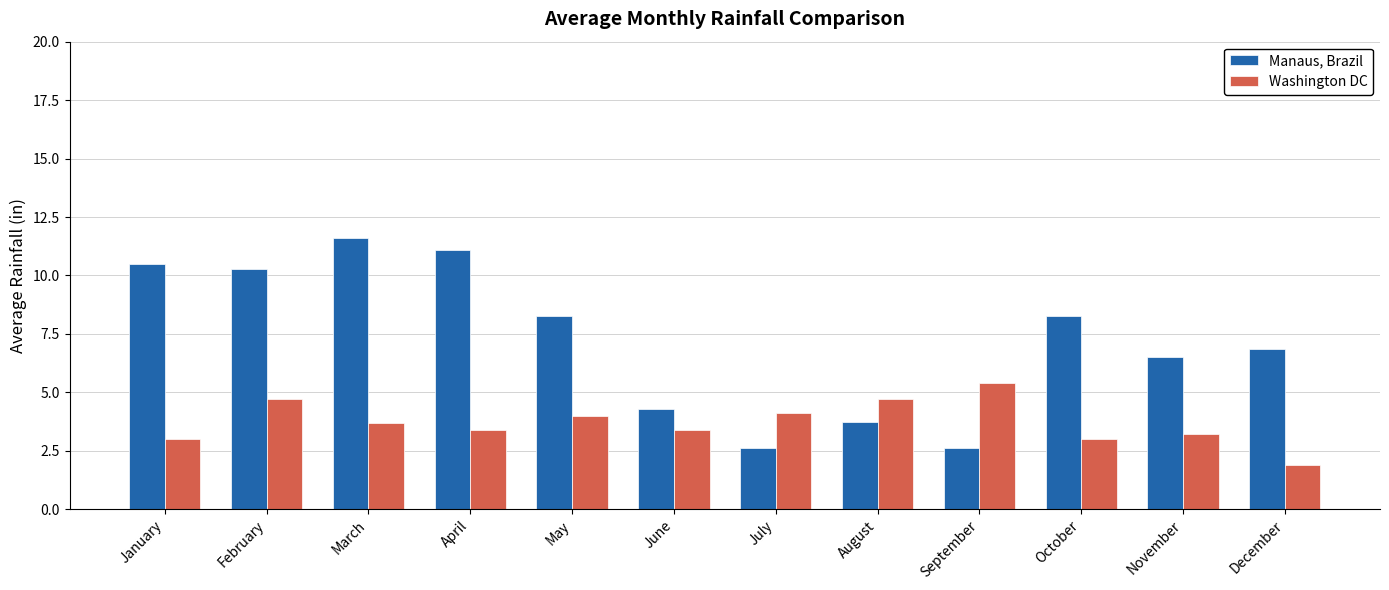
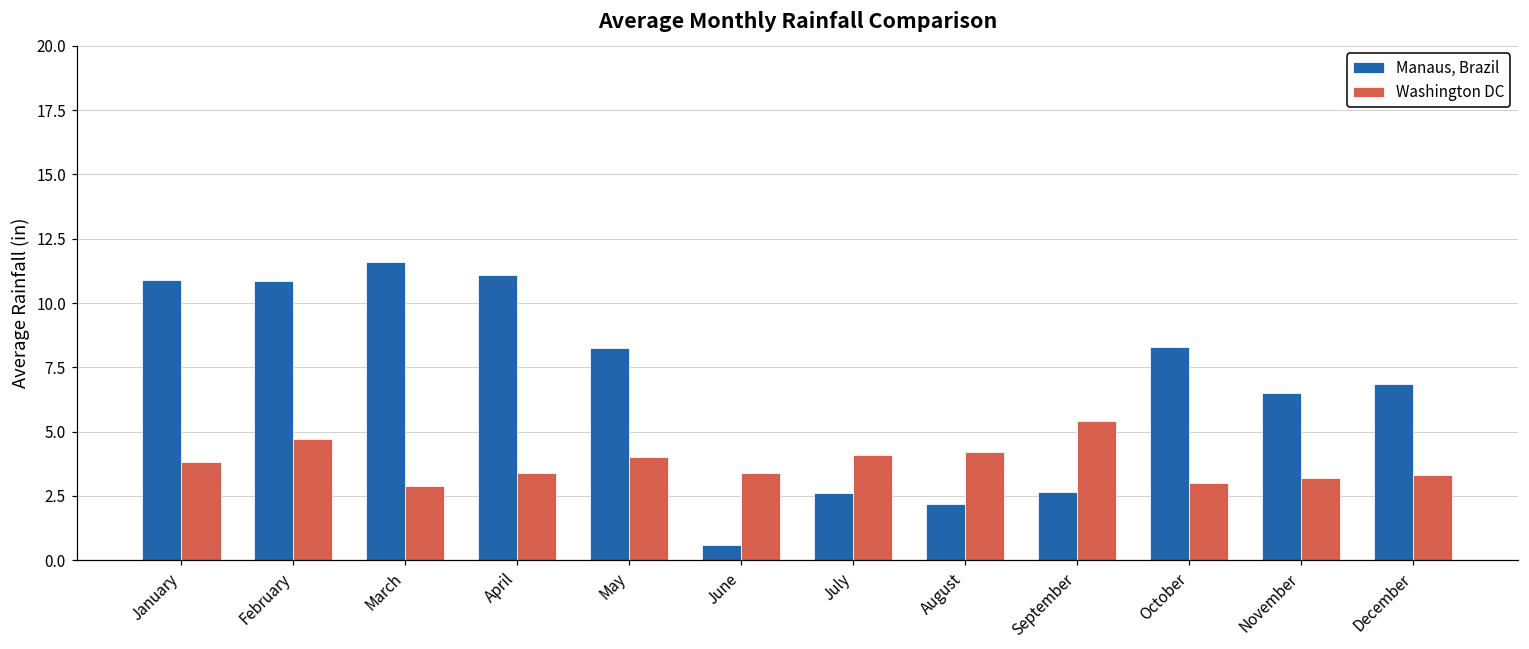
Manaus, Brazil, January: 10.5 -> 10.9
Washington DC, January: 3.0 -> 3.8
Manaus, Brazil, February: 10.3 -> 10.9
Washington DC, March: 3.7 -> 2.9
Manaus, Brazil, June: 4.3 -> 0.6
Manaus, Brazil, August: 3.7 -> 2.2
Washington DC, August: 4.7 -> 4.2
Washington DC, December: 1.9 -> 3.3
